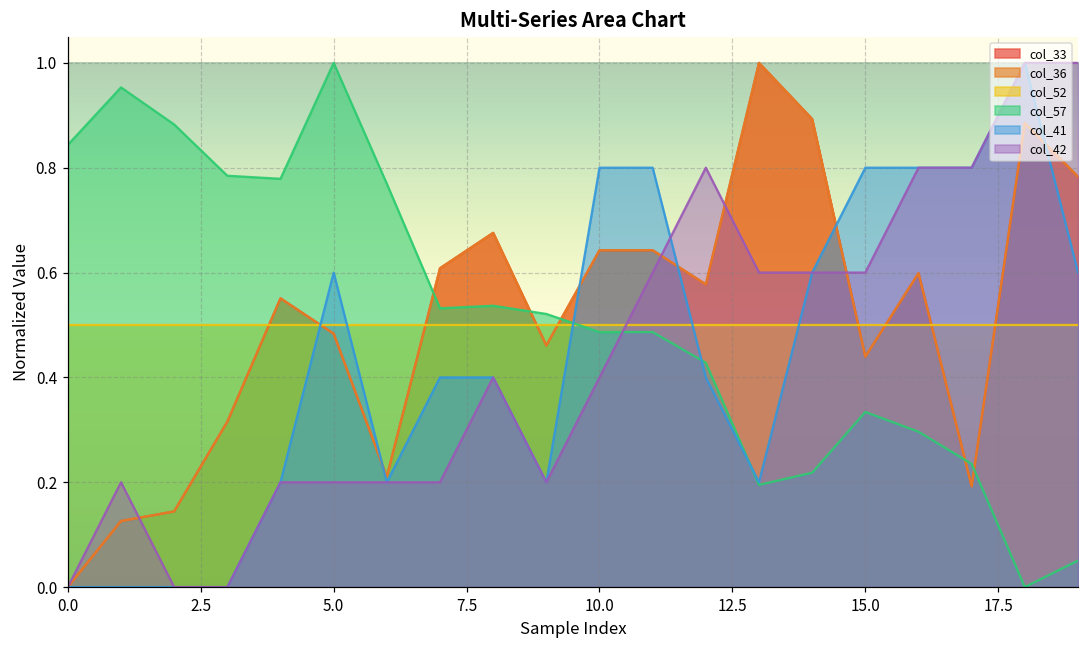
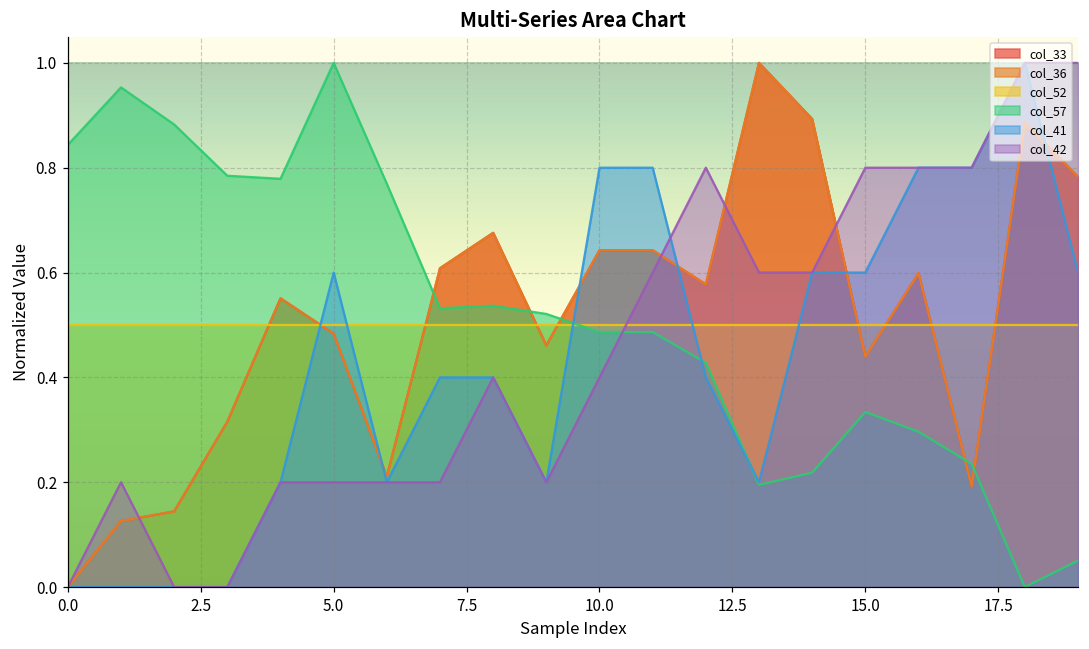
col_41, 15.0: 0.80 -> 0.60
col_42, 15.0: 0.60 -> 0.80
